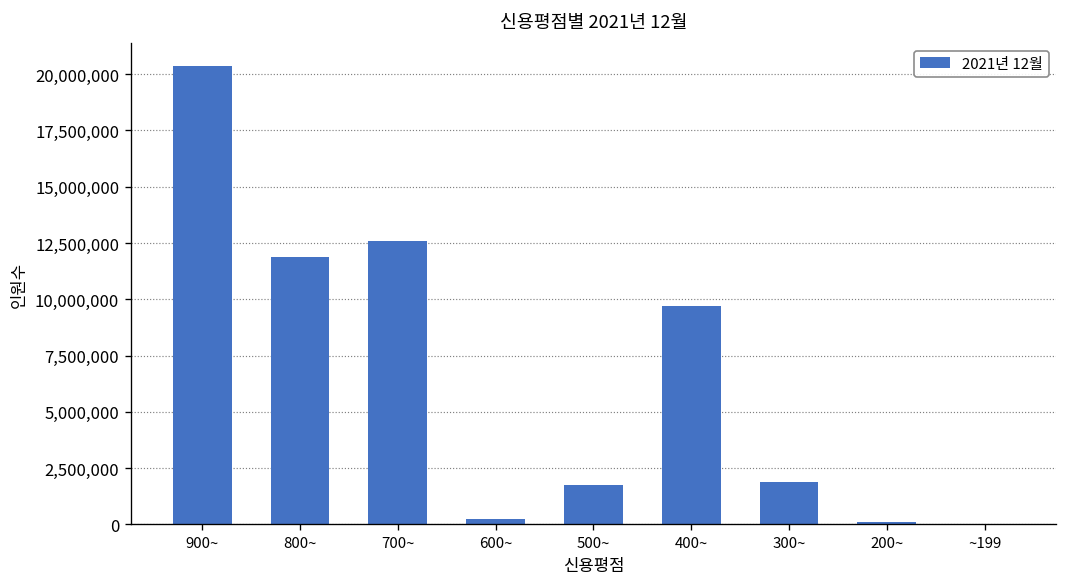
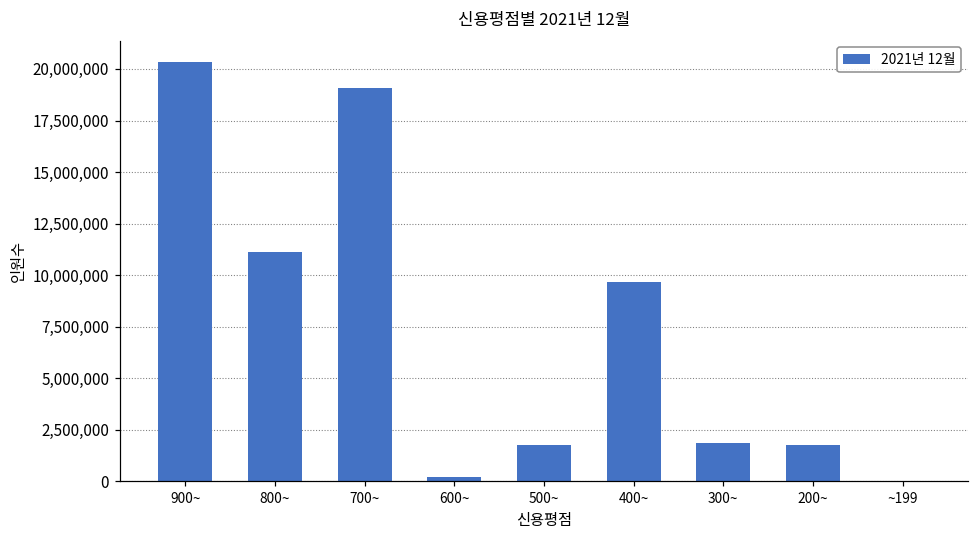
800~: 11,900,000 -> 11,100,000
700~: 12,600,000 -> 19,100,000
200~: 100,000 -> 1,800,000
